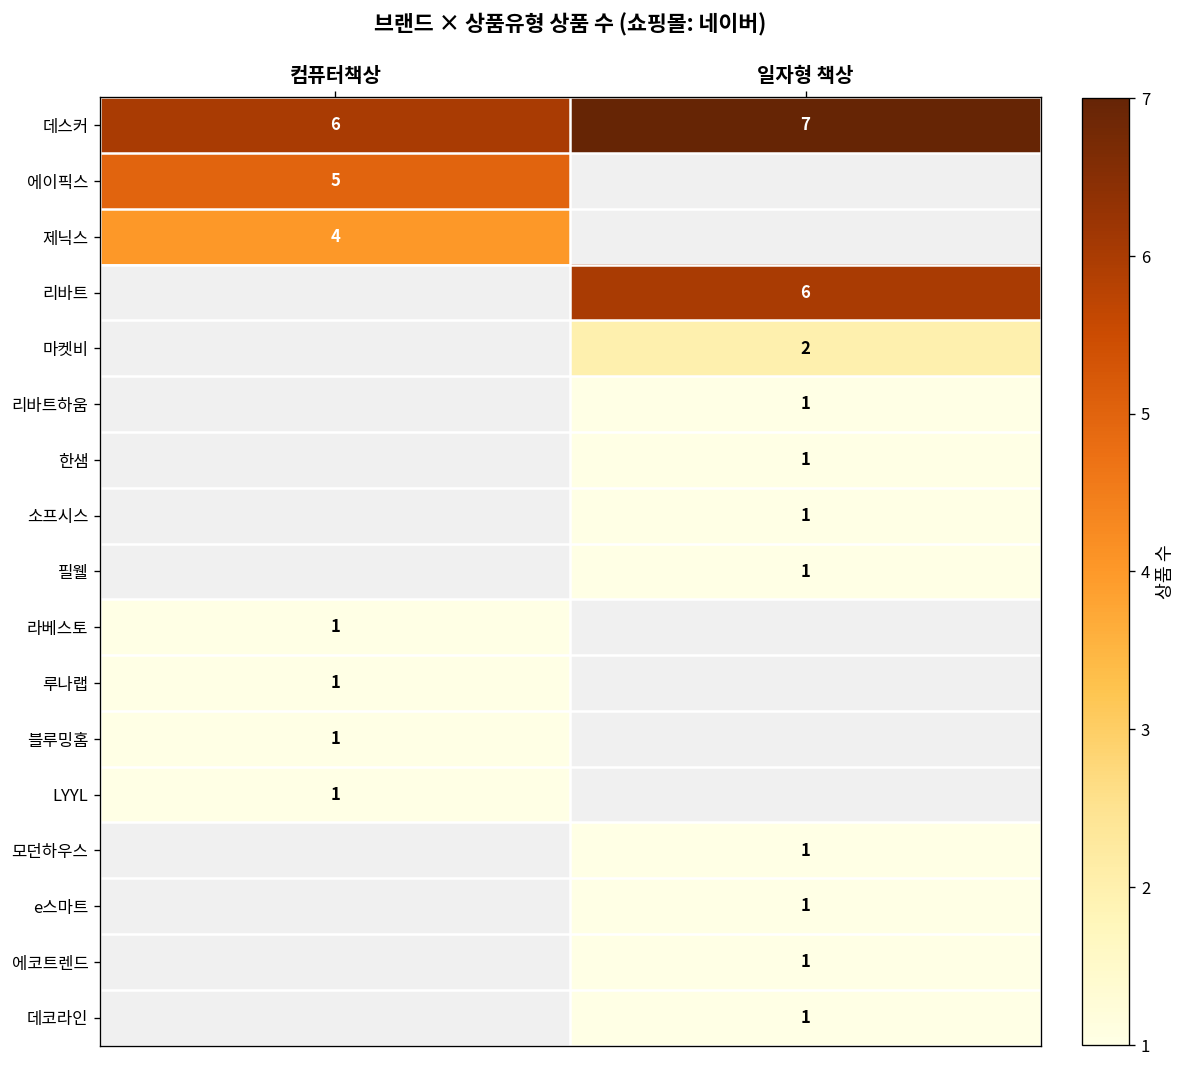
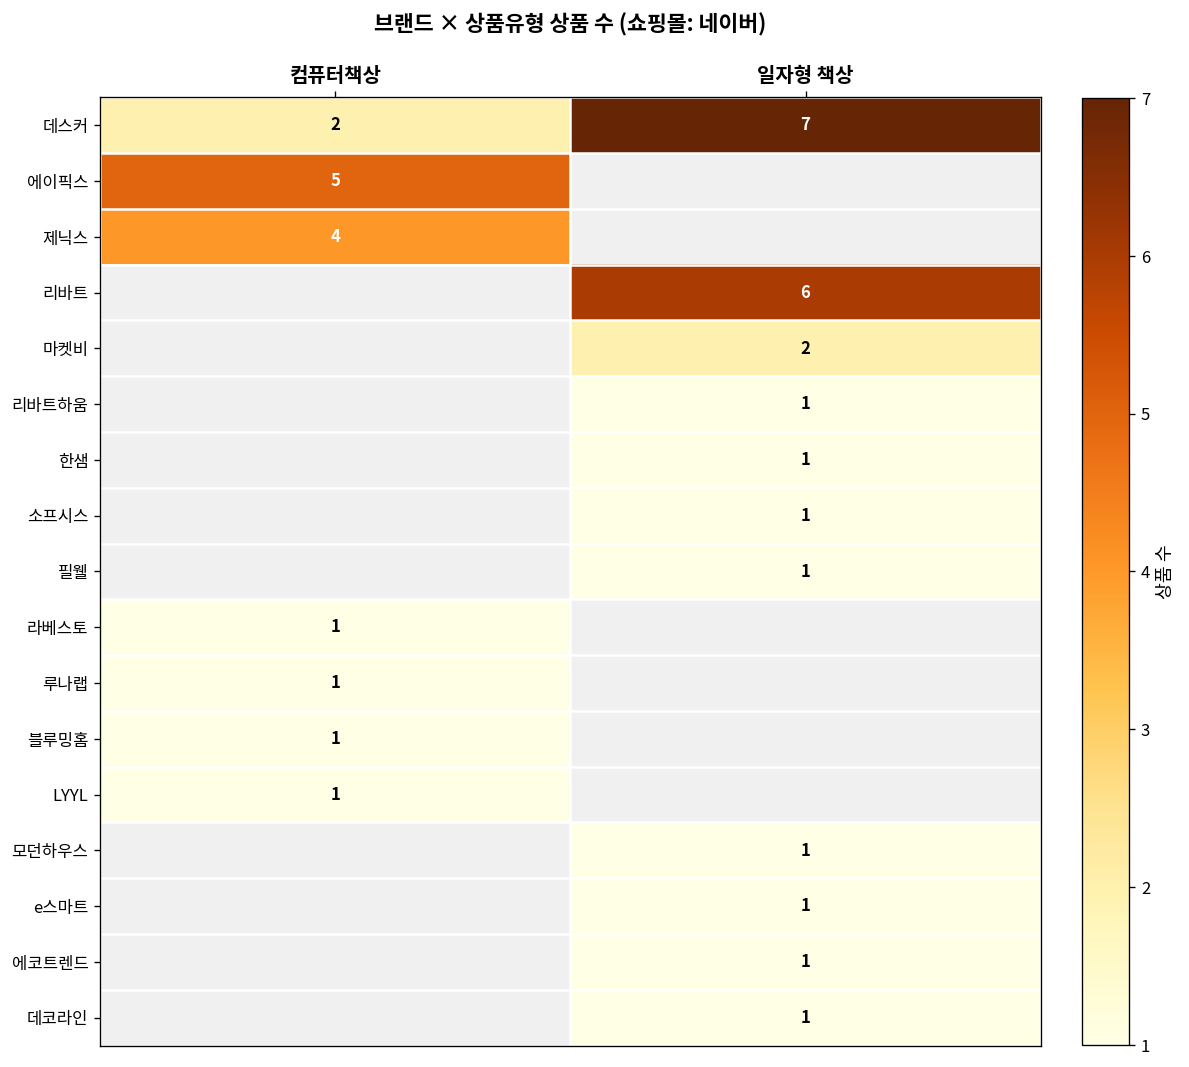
데스커, 컴퓨터책상: 6 -> 2
